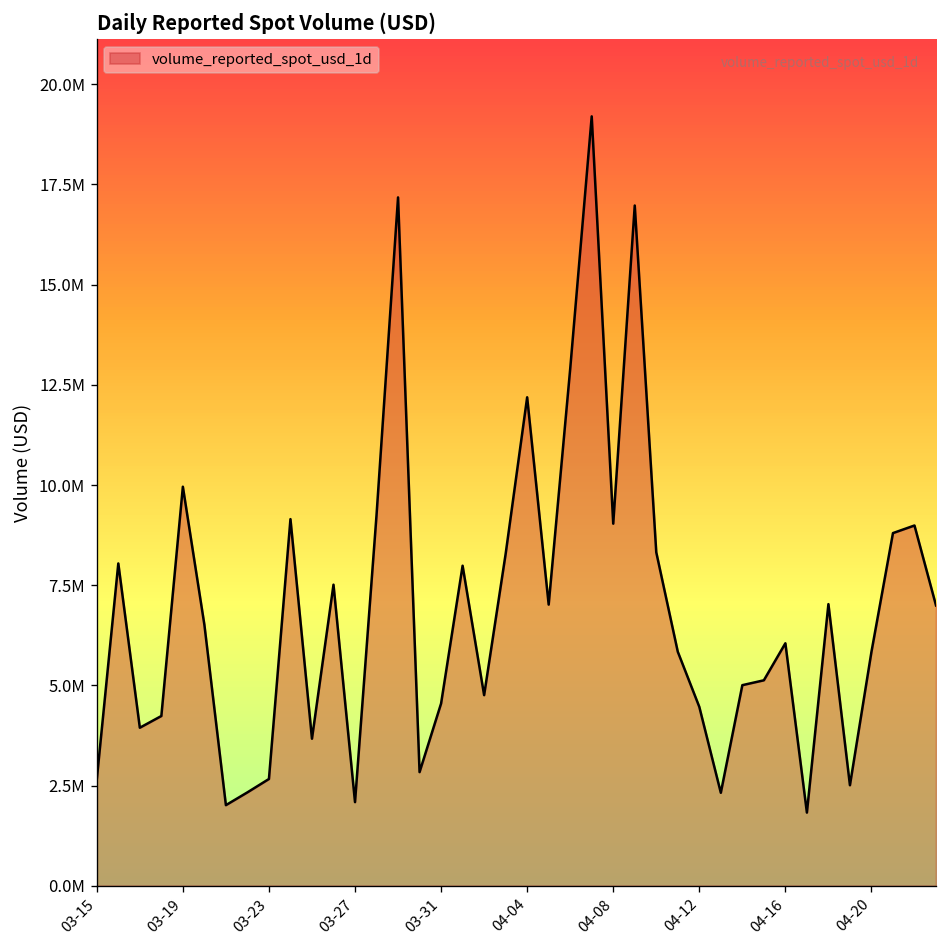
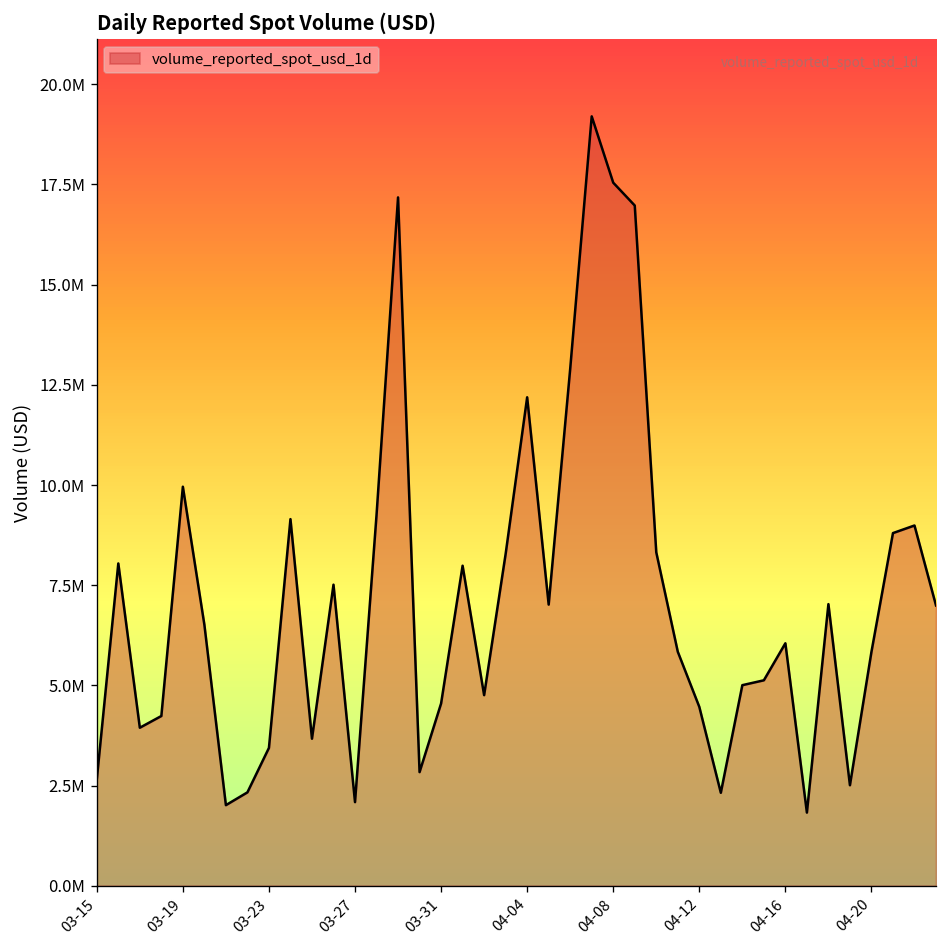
03-23: 2700000 -> 3400000
04-08: 9000000 -> 17500000
